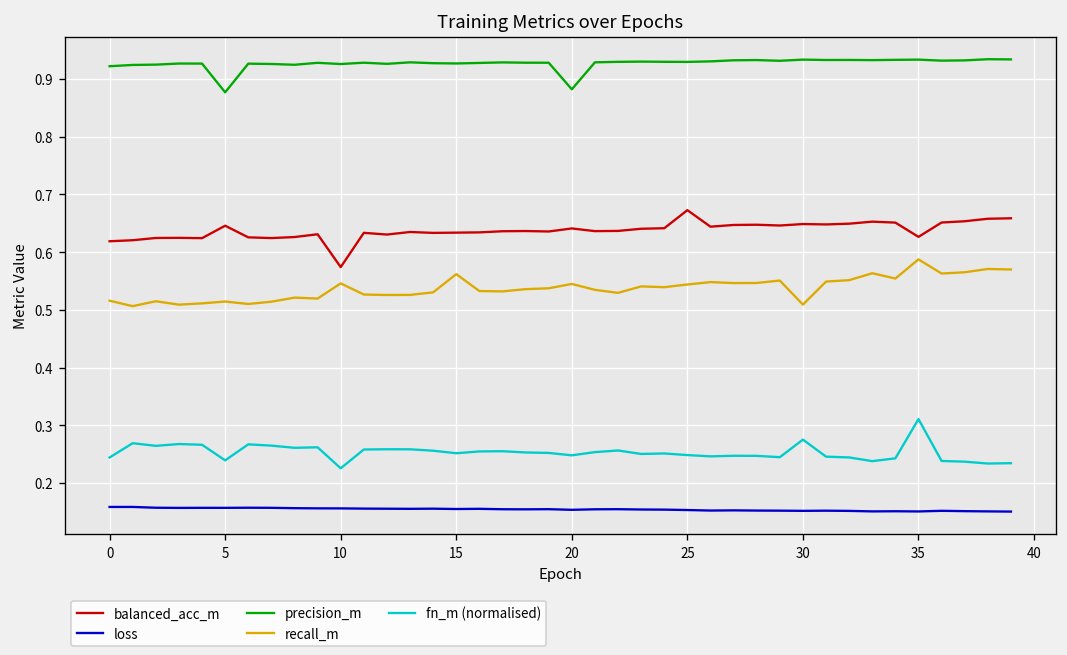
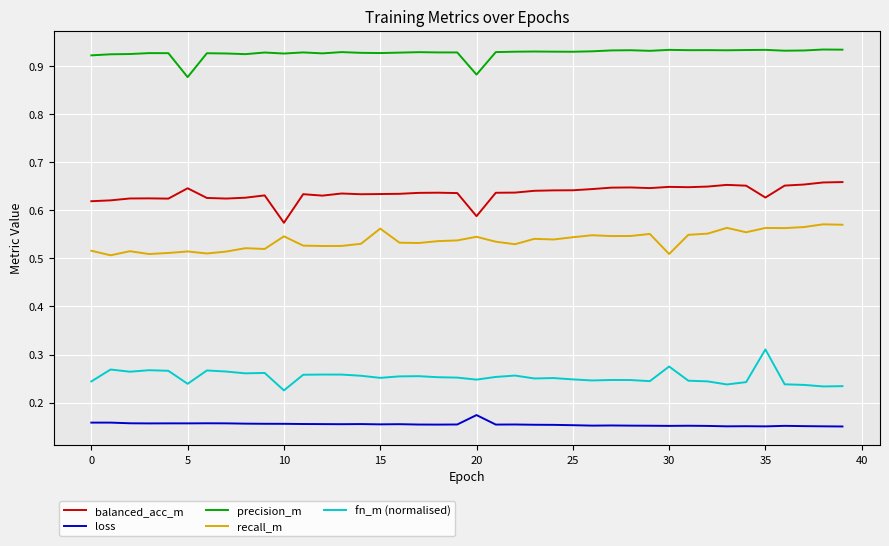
balanced_acc_m, 20: 0.64 -> 0.59
loss, 20: 0.15 -> 0.17
balanced_acc_m, 25: 0.67 -> 0.64
recall_m, 35: 0.59 -> 0.56
